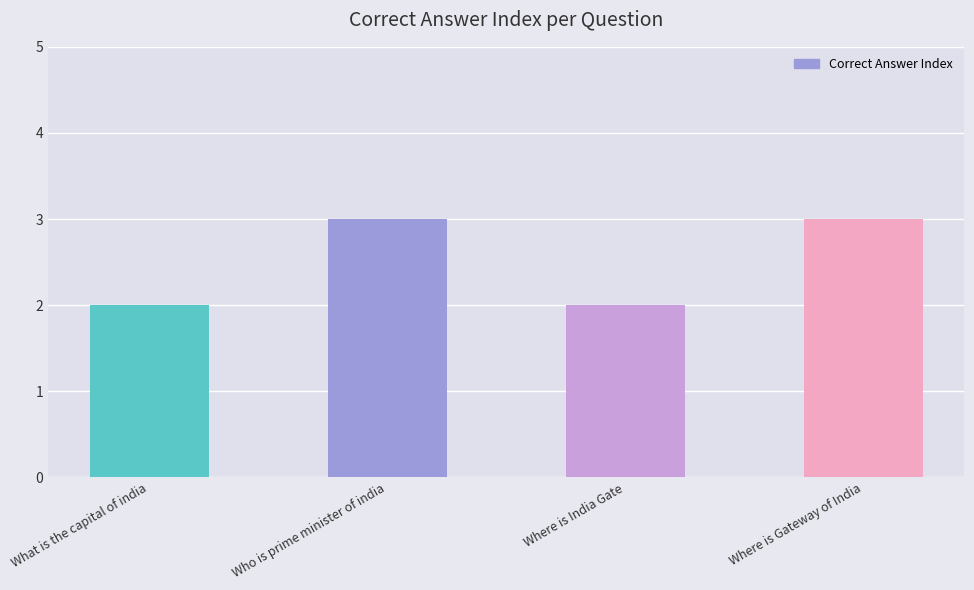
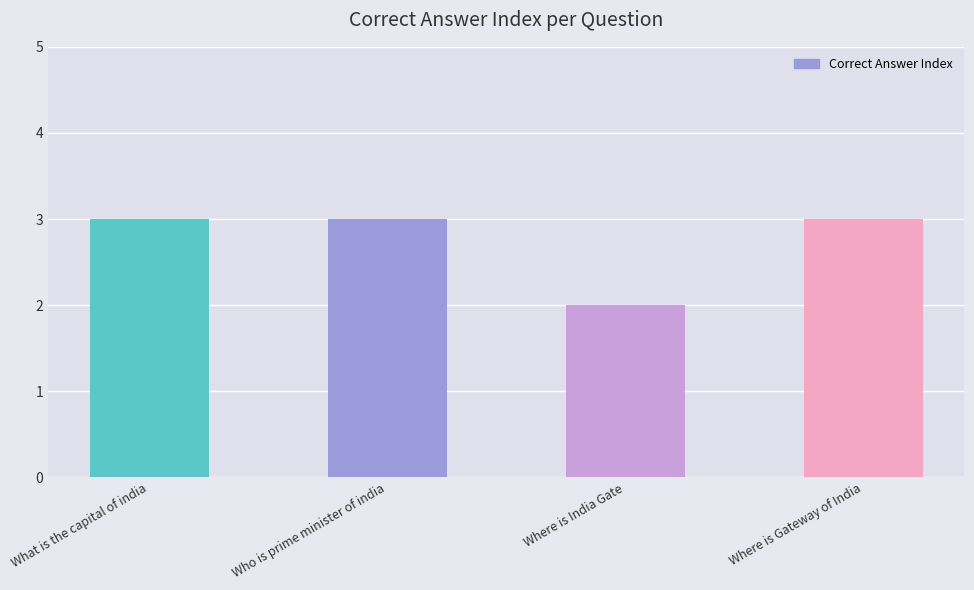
What is the capital of india: 2 -> 3
